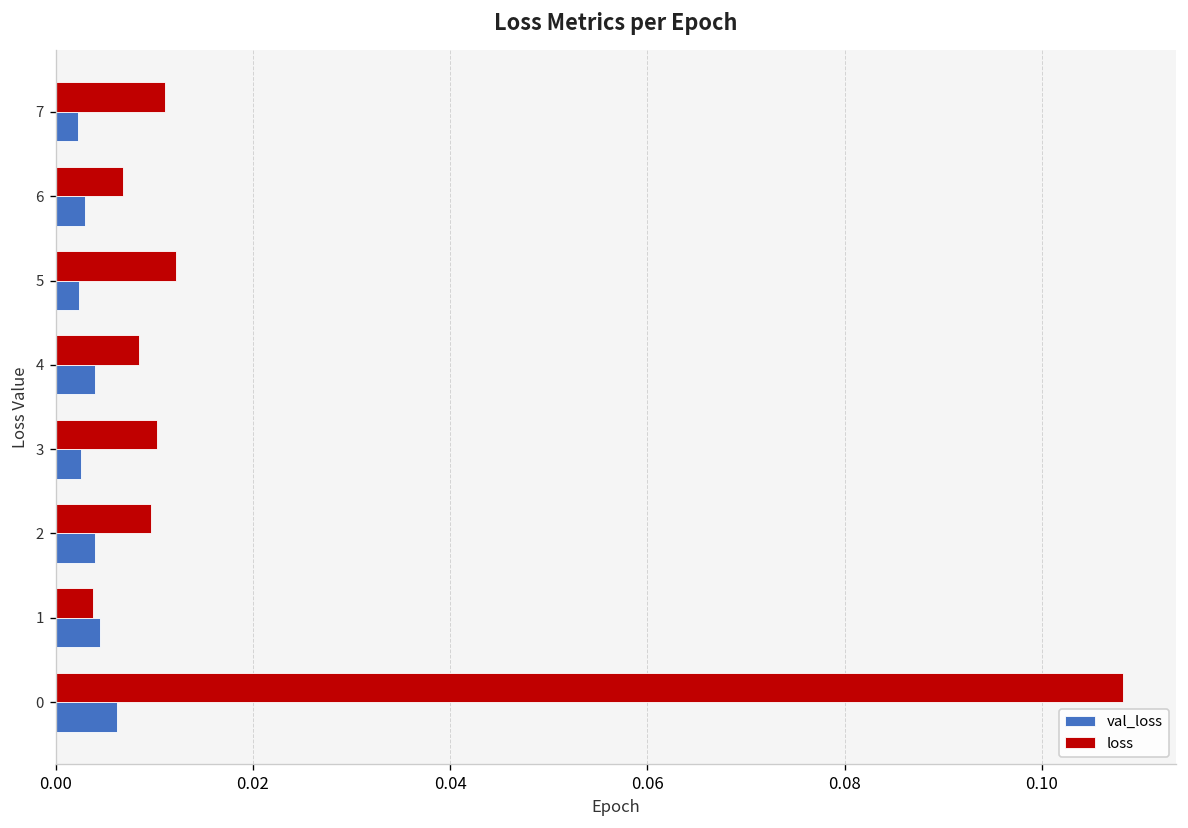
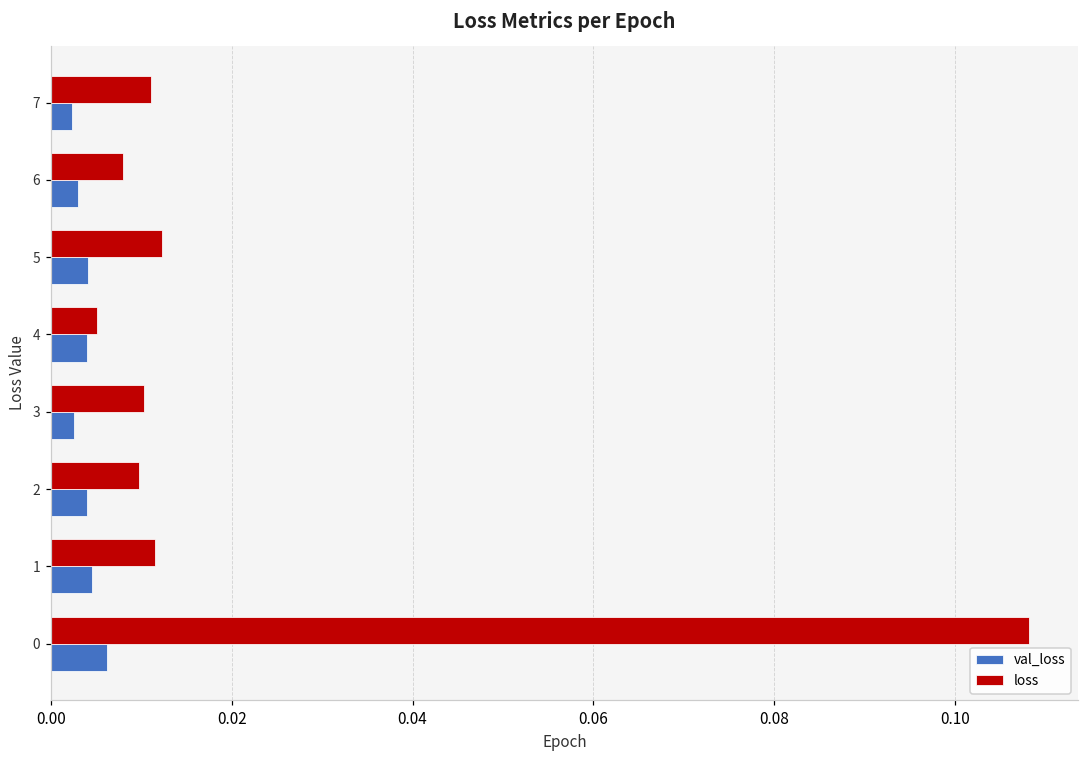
loss, 6: 0.007 -> 0.008
val_loss, 5: 0.002 -> 0.004
loss, 4: 0.008 -> 0.005
loss, 1: 0.004 -> 0.012
